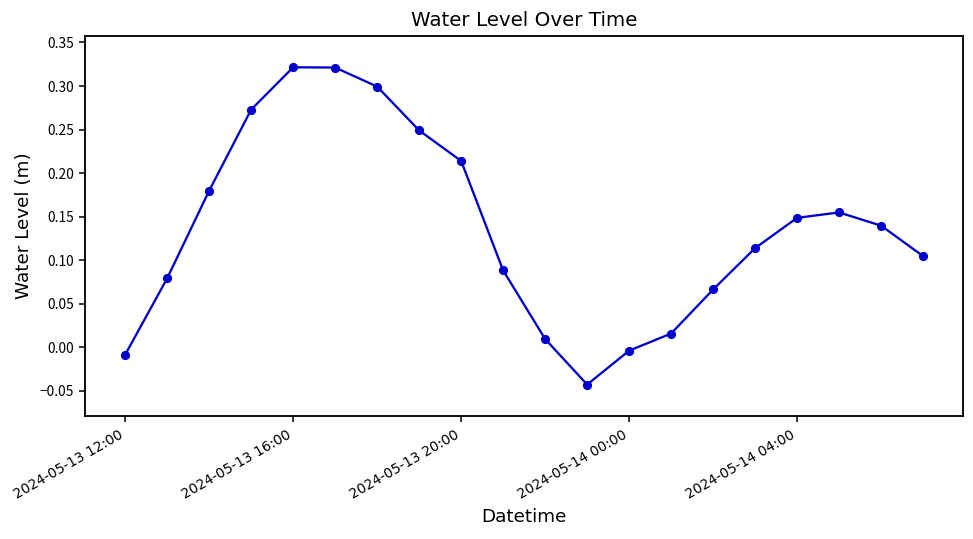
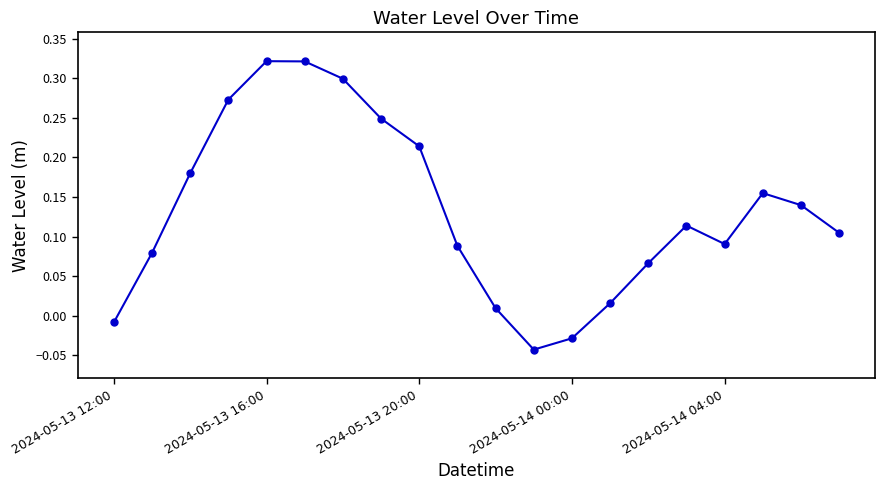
2024-05-14 00:00: 0.00 -> -0.03
2024-05-14 04:00: 0.15 -> 0.09
